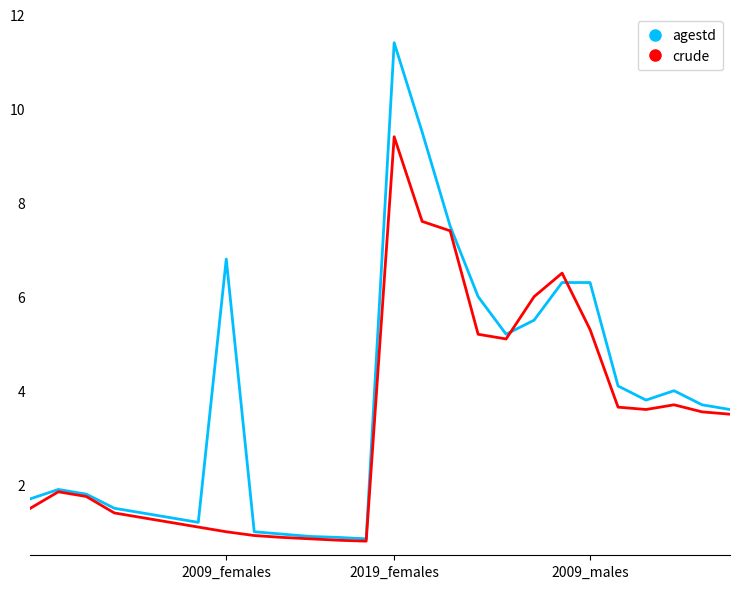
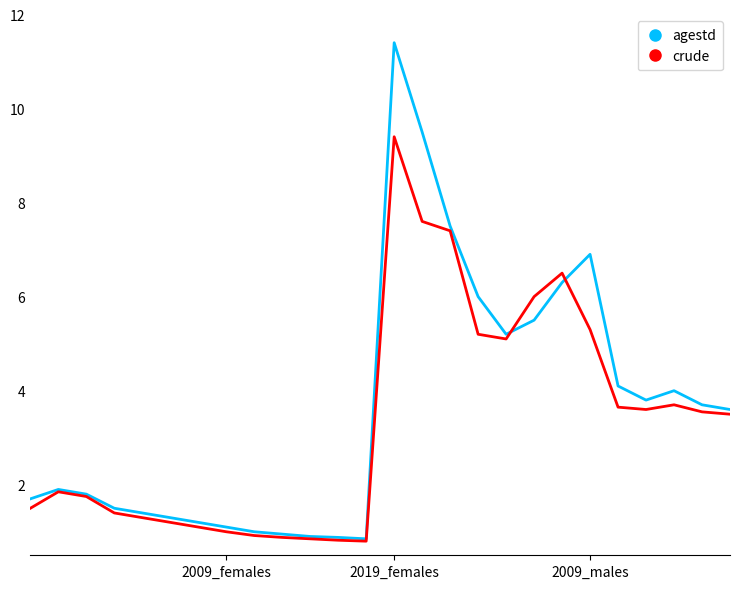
agestd, 2009_females: 6.8 -> 1.1
agestd, 2009_males: 6.3 -> 6.9
